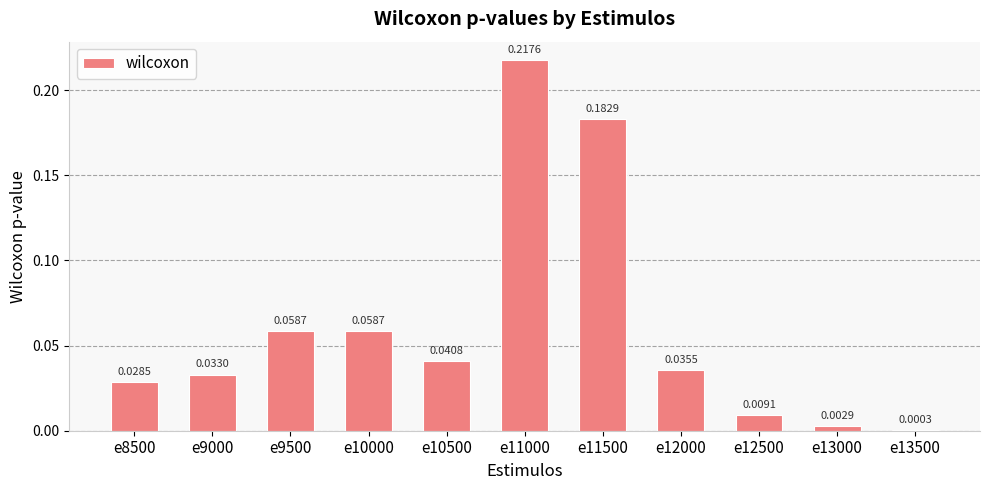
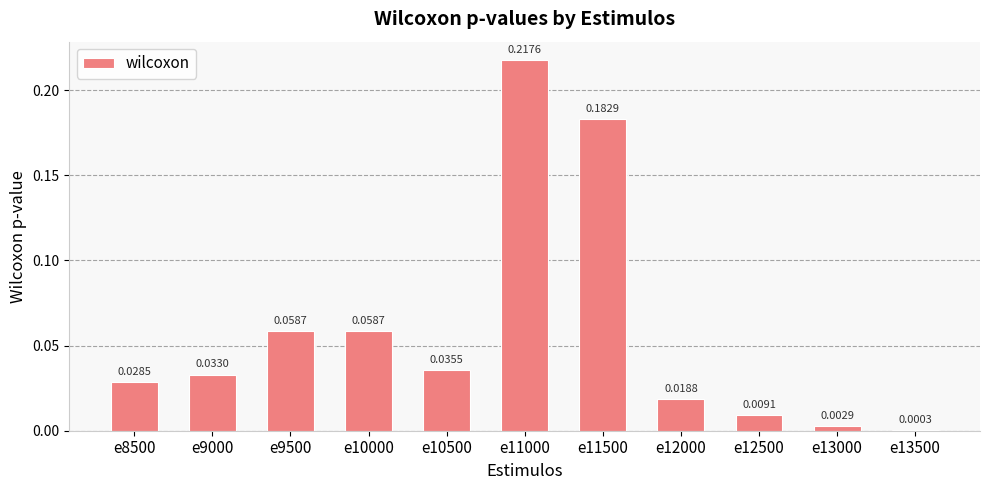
e10500: 0.0408 -> 0.0355
e12000: 0.0355 -> 0.0188
